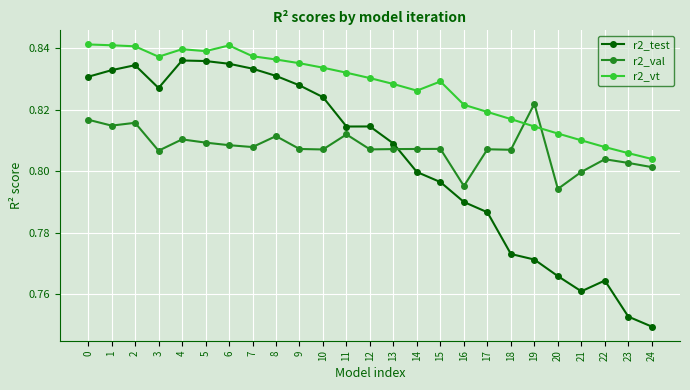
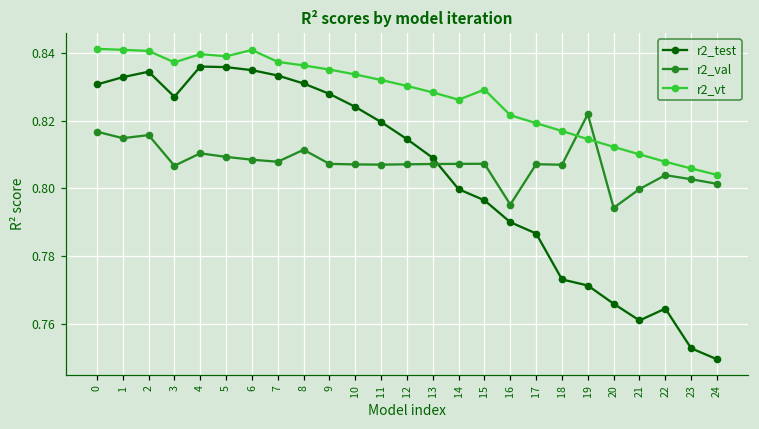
r2_test, 11: 0.815 -> 0.820
r2_val, 11: 0.812 -> 0.807
